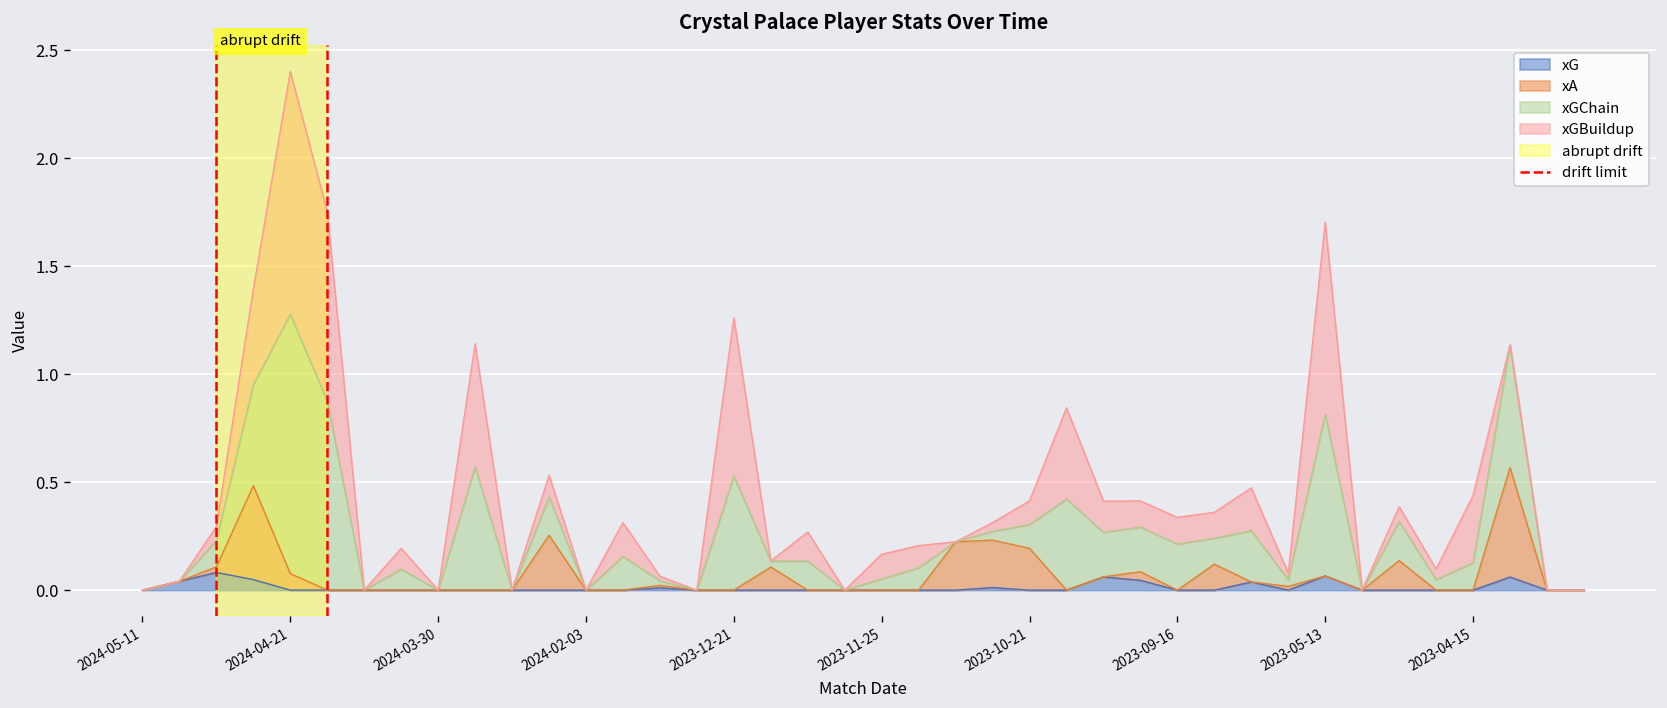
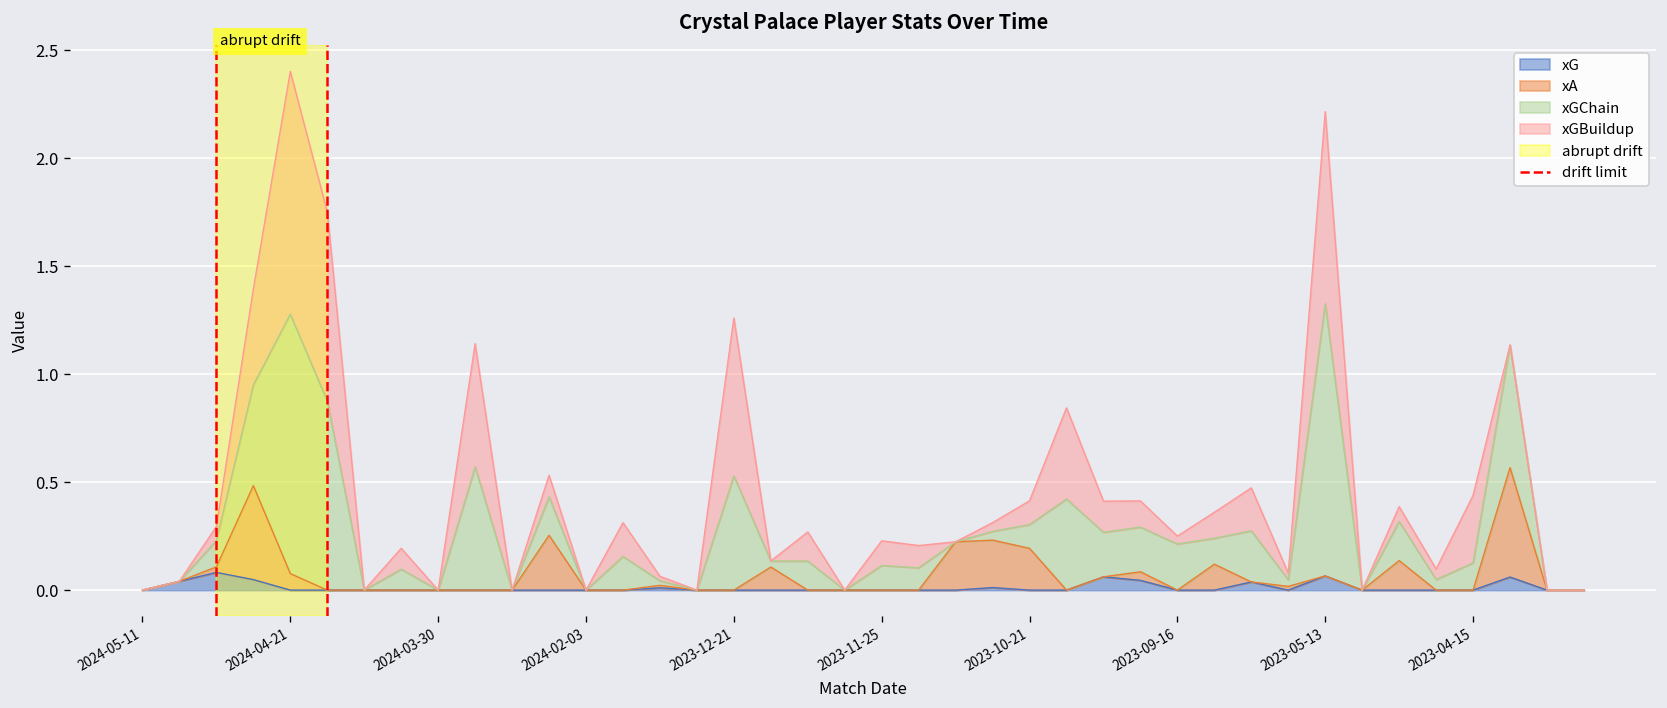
xGChain, 2023-11-25: 0.05 -> 0.11
xGBuildup, 2023-09-16: 0.12 -> 0.04
xGChain, 2023-05-13: 0.75 -> 1.26
